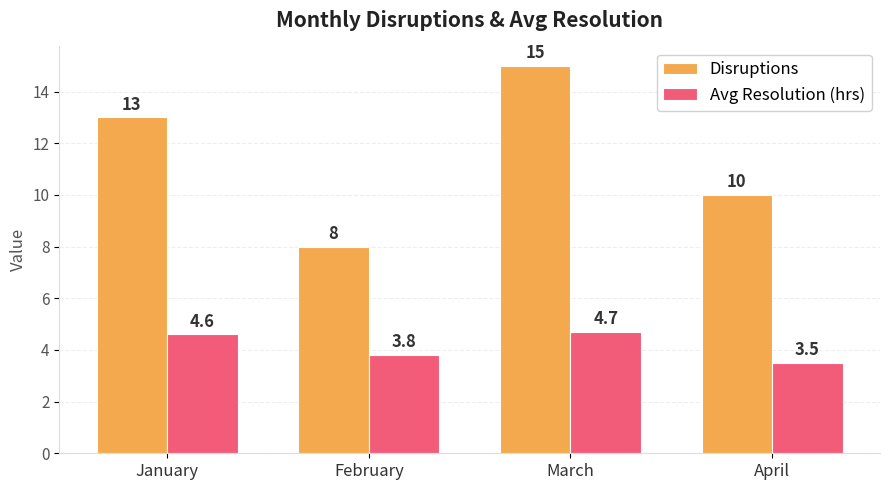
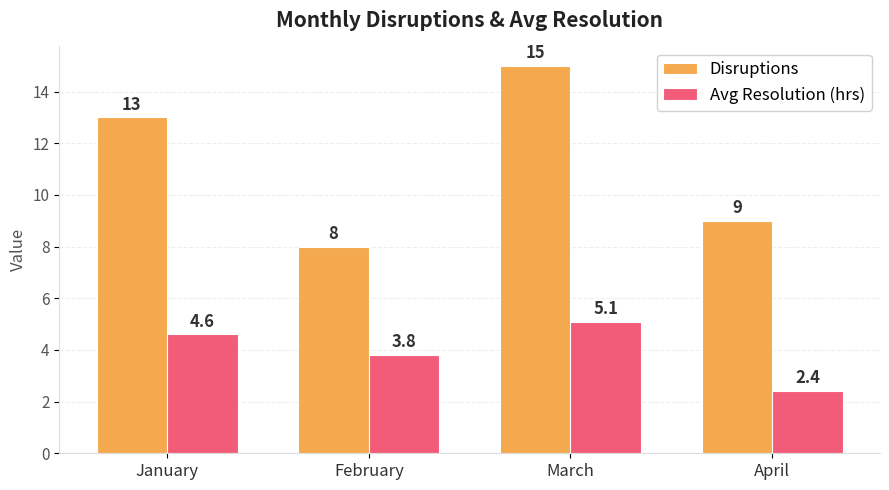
Avg Resolution (hrs), March: 4.7 -> 5.1
Disruptions, April: 10 -> 9
Avg Resolution (hrs), April: 3.5 -> 2.4
